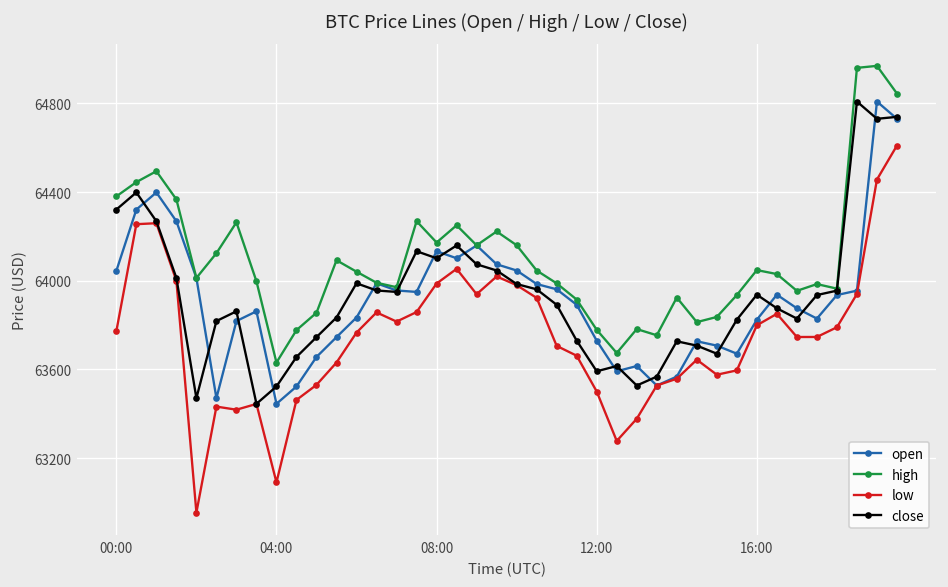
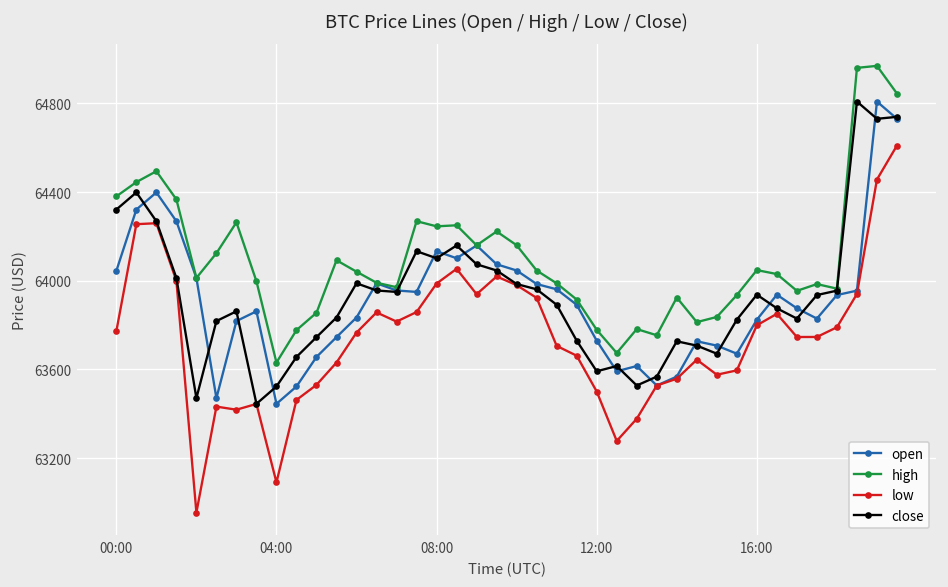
high, 08:00: 64170 -> 64250
